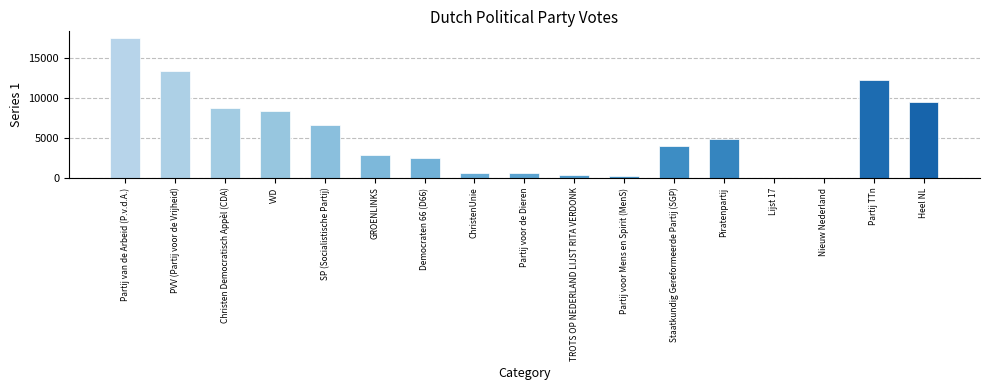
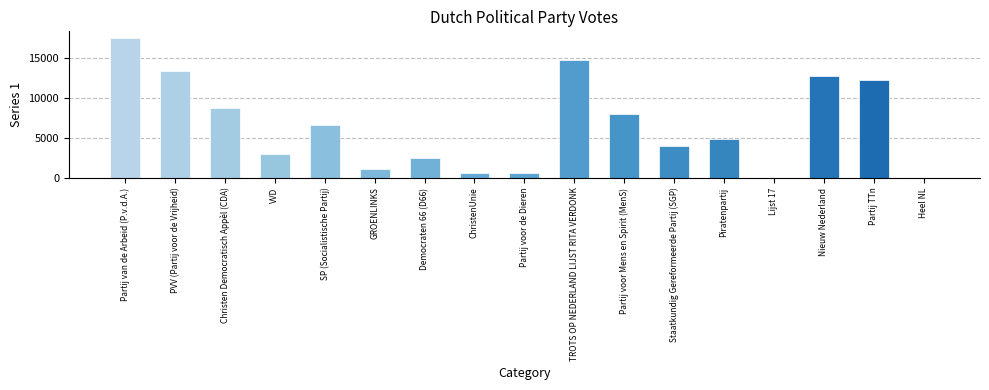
VVD: 8000 -> 3000
GROENLINKS: 3000 -> 1000
TROTS OP NEDERLAND LIJST RITA VERDONK: 0 -> 15000
Partij voor Mens en Spirit (MenS): 0 -> 8000
Nieuw Nederland: 0 -> 13000
Heel NL: 9000 -> 0
